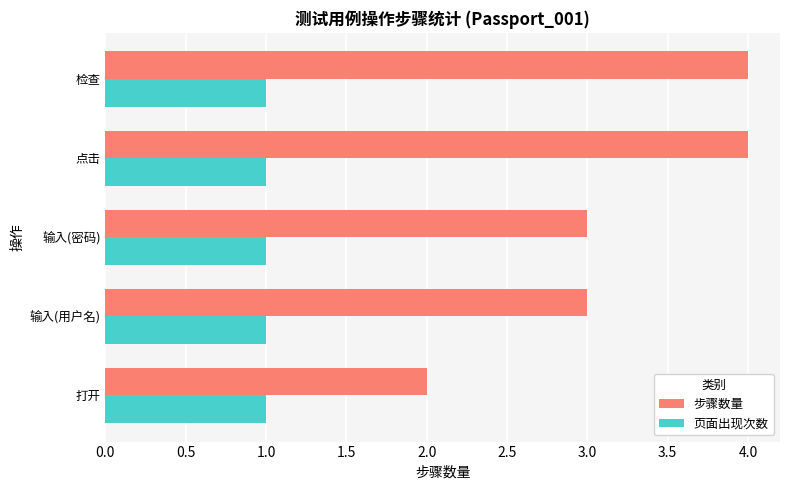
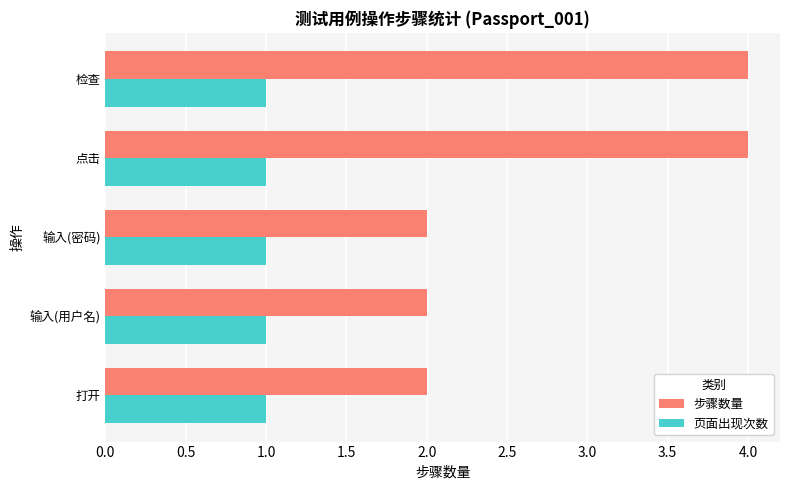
步骤数量, 输入(密码): 3 -> 2
步骤数量, 输入(用户名): 3 -> 2
